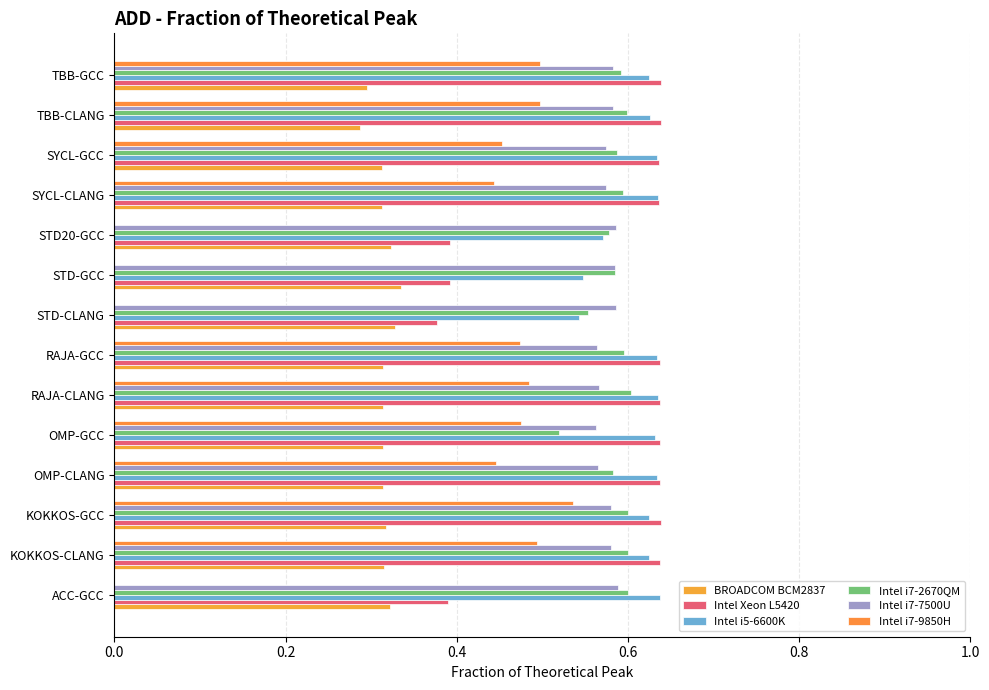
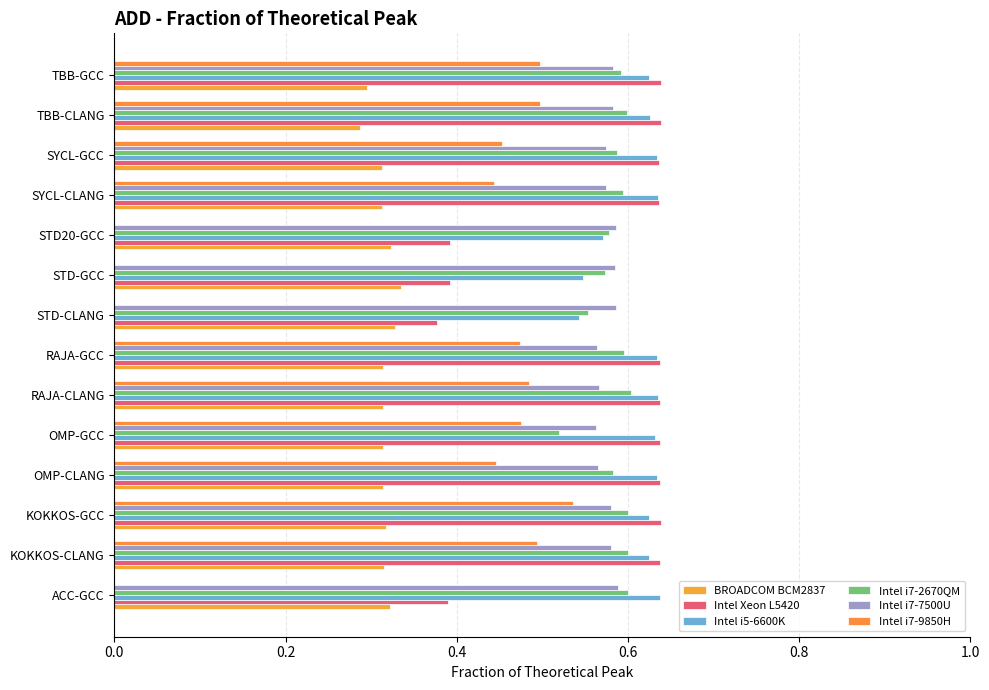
Intel i7-2670QM, STD-GCC: 0.59 -> 0.57
